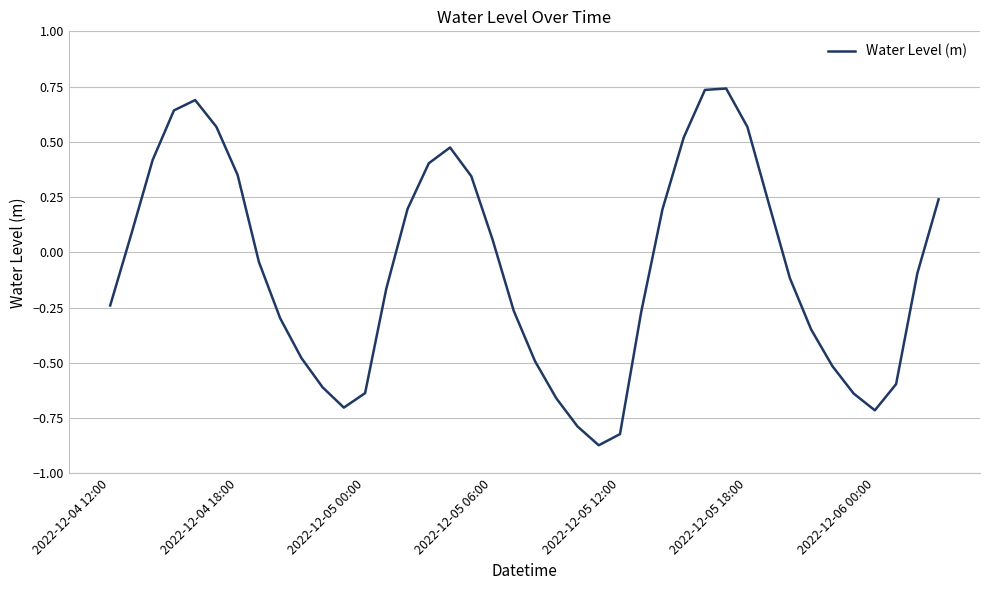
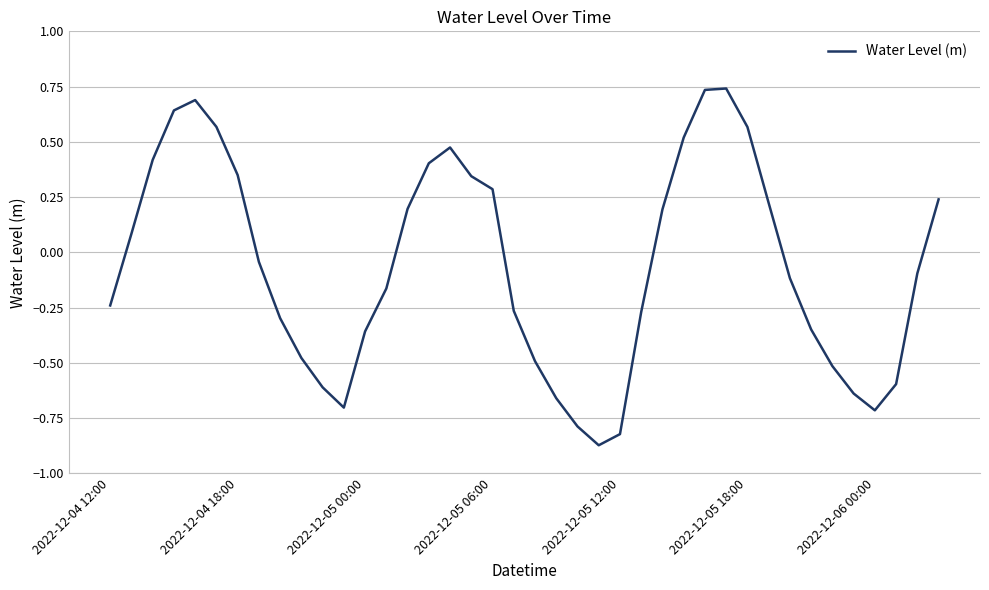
2022-12-05 00:00: -0.64 -> -0.36
2022-12-05 06:00: 0.06 -> 0.29
